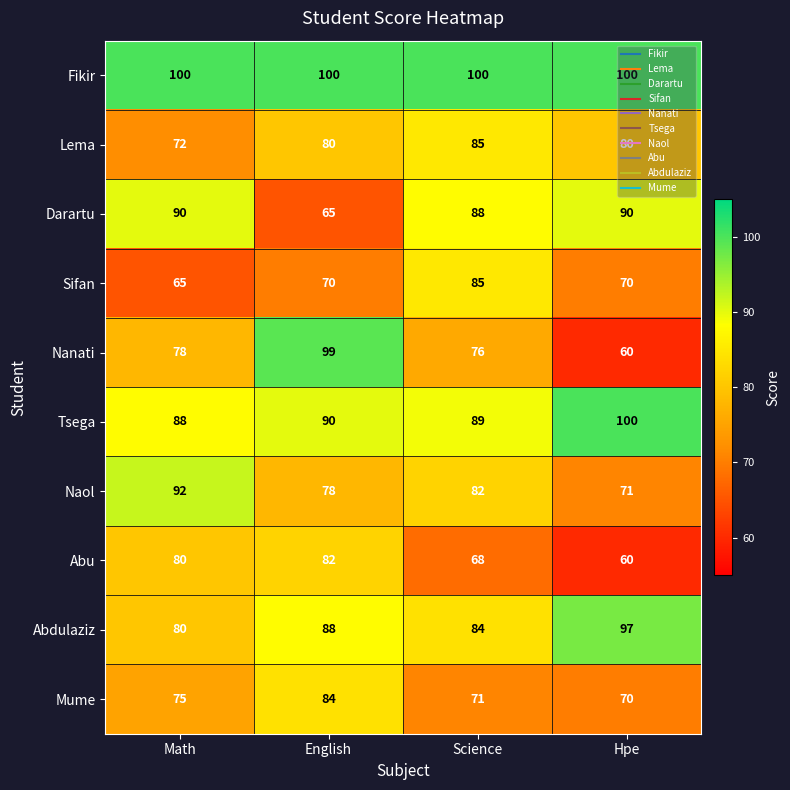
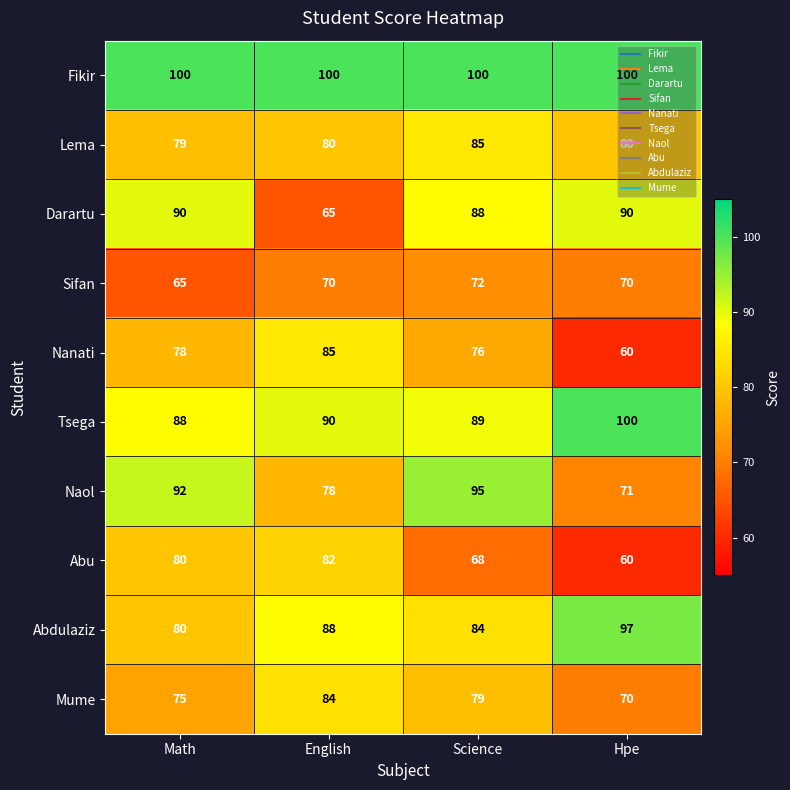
Lema, Math: 72 -> 79
Sifan, Science: 85 -> 72
Nanati, English: 99 -> 85
Naol, Science: 82 -> 95
Mume, Science: 71 -> 79
